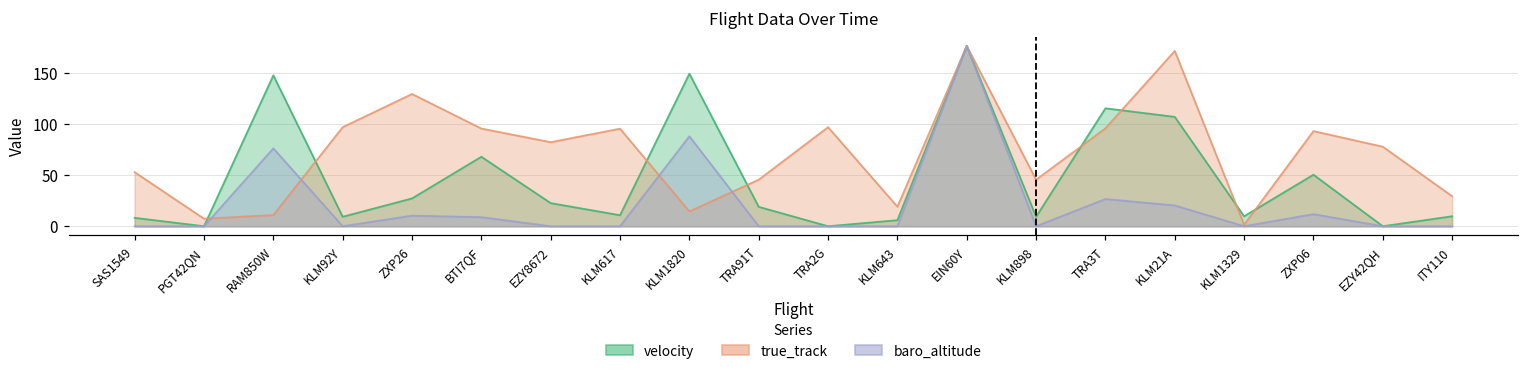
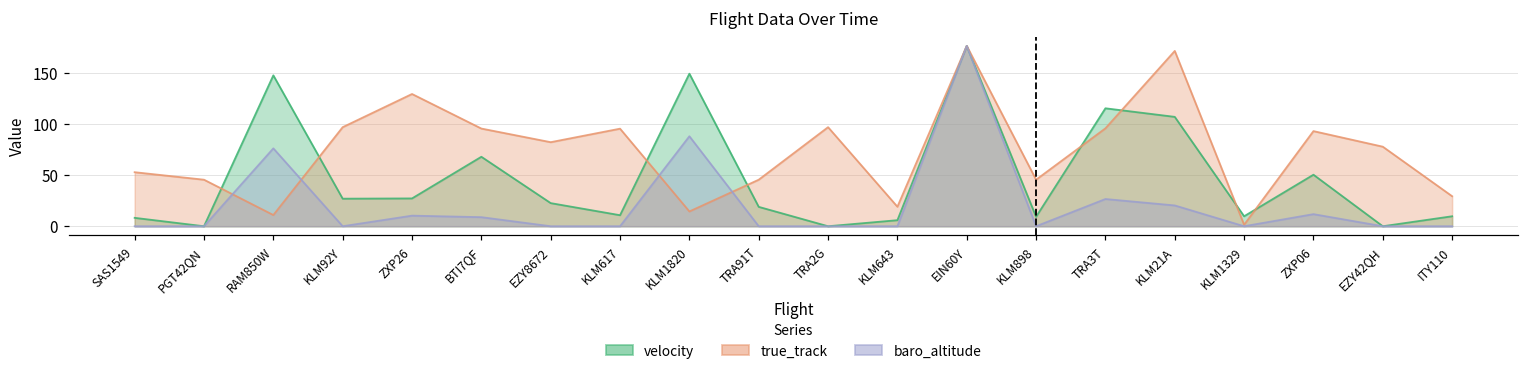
true_track, PGT42QN: 10 -> 50
velocity, KLM92Y: 10 -> 30
